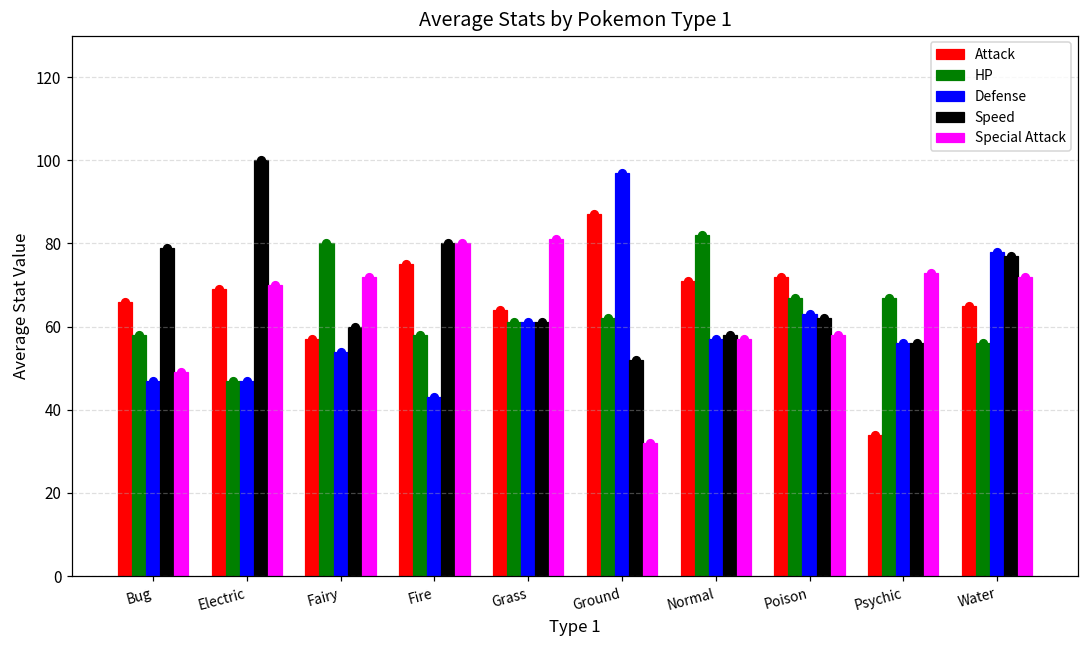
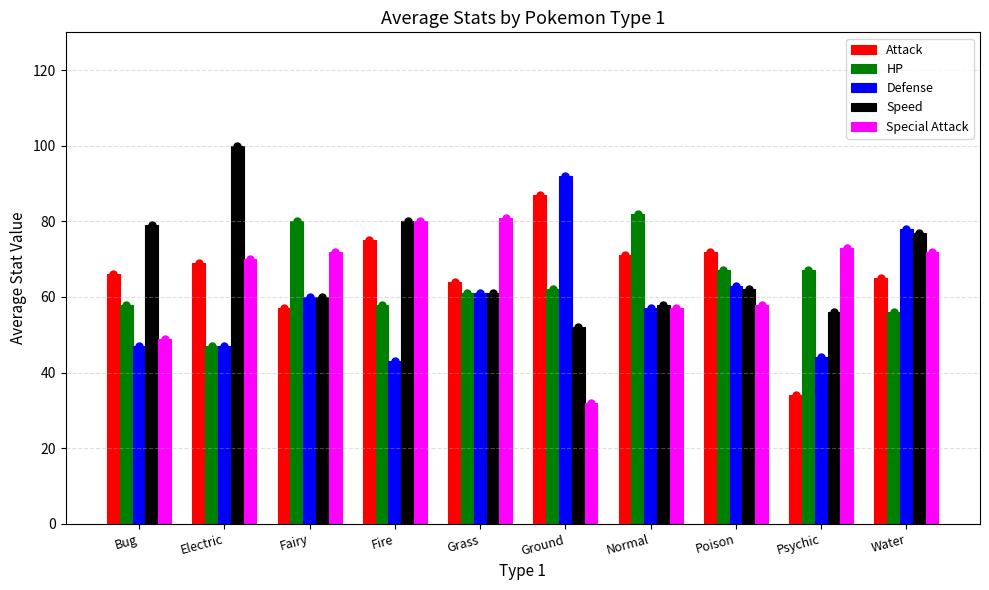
Defense, Fairy: 54 -> 60
Defense, Ground: 97 -> 92
Defense, Psychic: 56 -> 44
